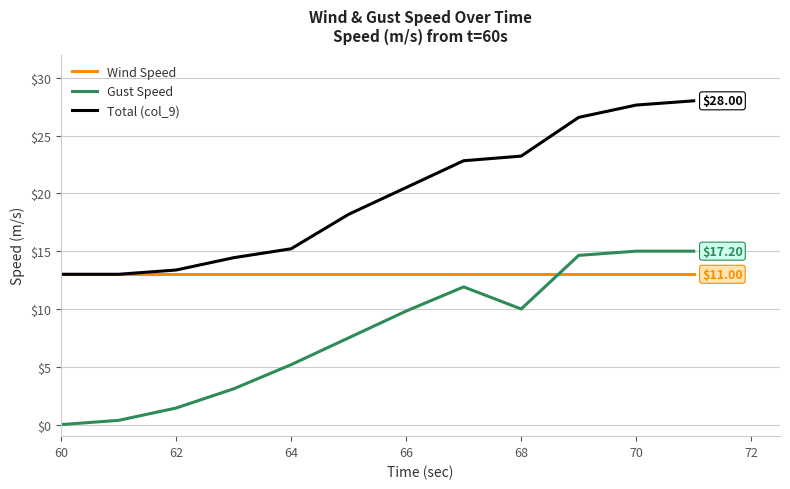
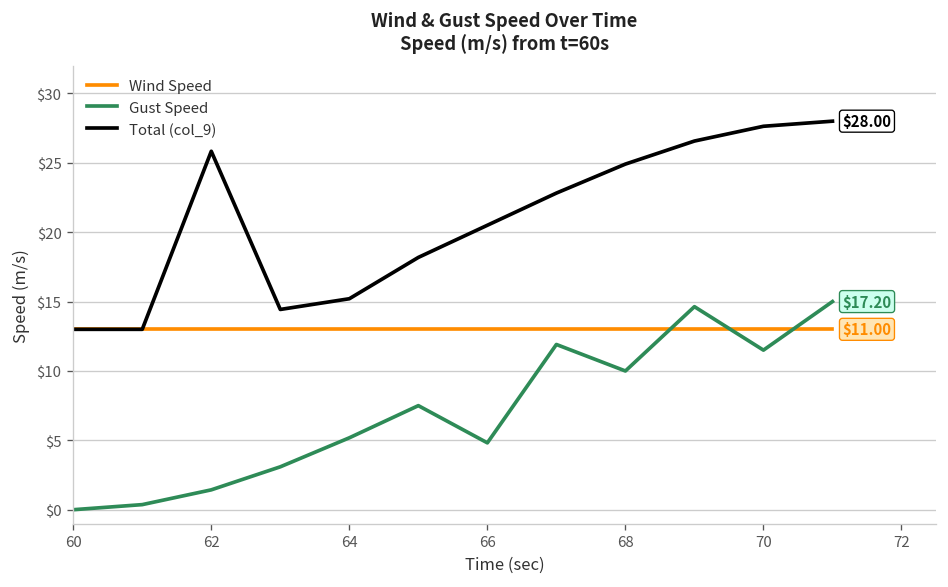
Total (col_9), 62: $13.4 -> $25.8
Gust Speed, 66: $9.8 -> $4.8
Total (col_9), 68: $23.2 -> $24.9
Gust Speed, 70: $15.0 -> $11.5
